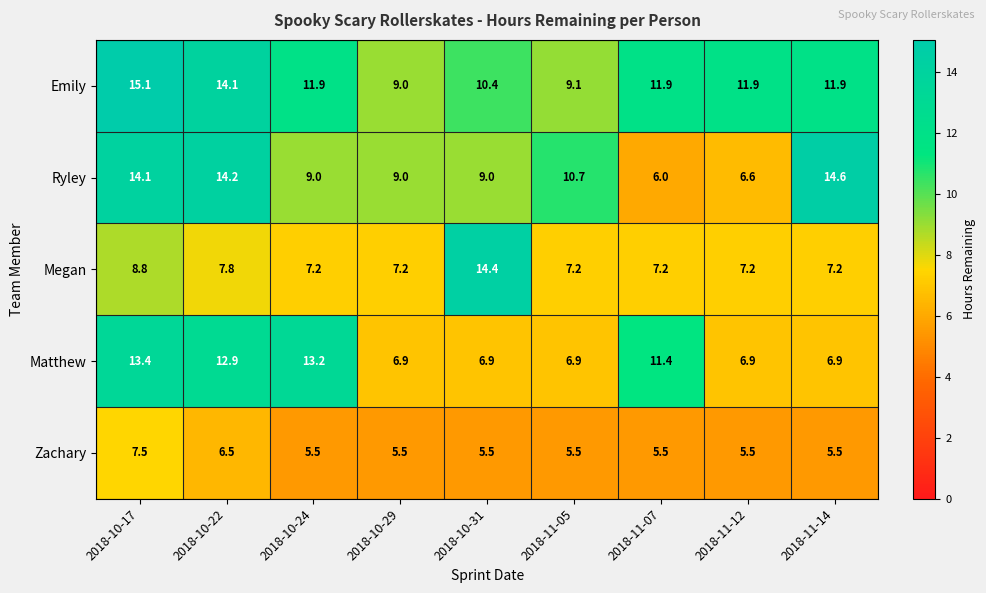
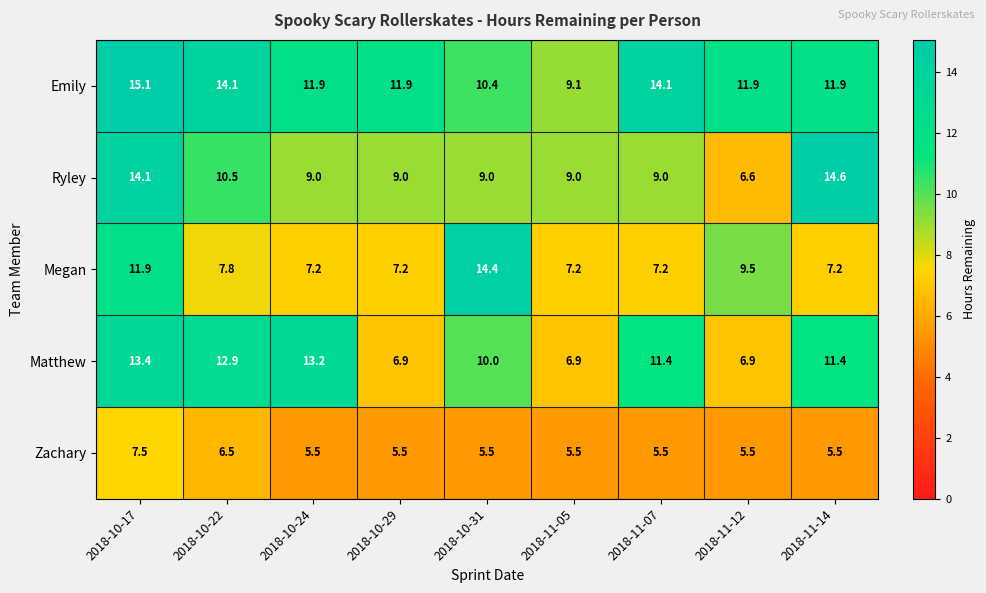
Emily, 2018-10-29: 9.0 -> 11.9
Emily, 2018-11-07: 11.9 -> 14.1
Ryley, 2018-10-22: 14.2 -> 10.5
Ryley, 2018-11-05: 10.7 -> 9.0
Ryley, 2018-11-07: 6.0 -> 9.0
Megan, 2018-10-17: 8.8 -> 11.9
Megan, 2018-11-12: 7.2 -> 9.5
Matthew, 2018-10-31: 6.9 -> 10.0
Matthew, 2018-11-14: 6.9 -> 11.4
